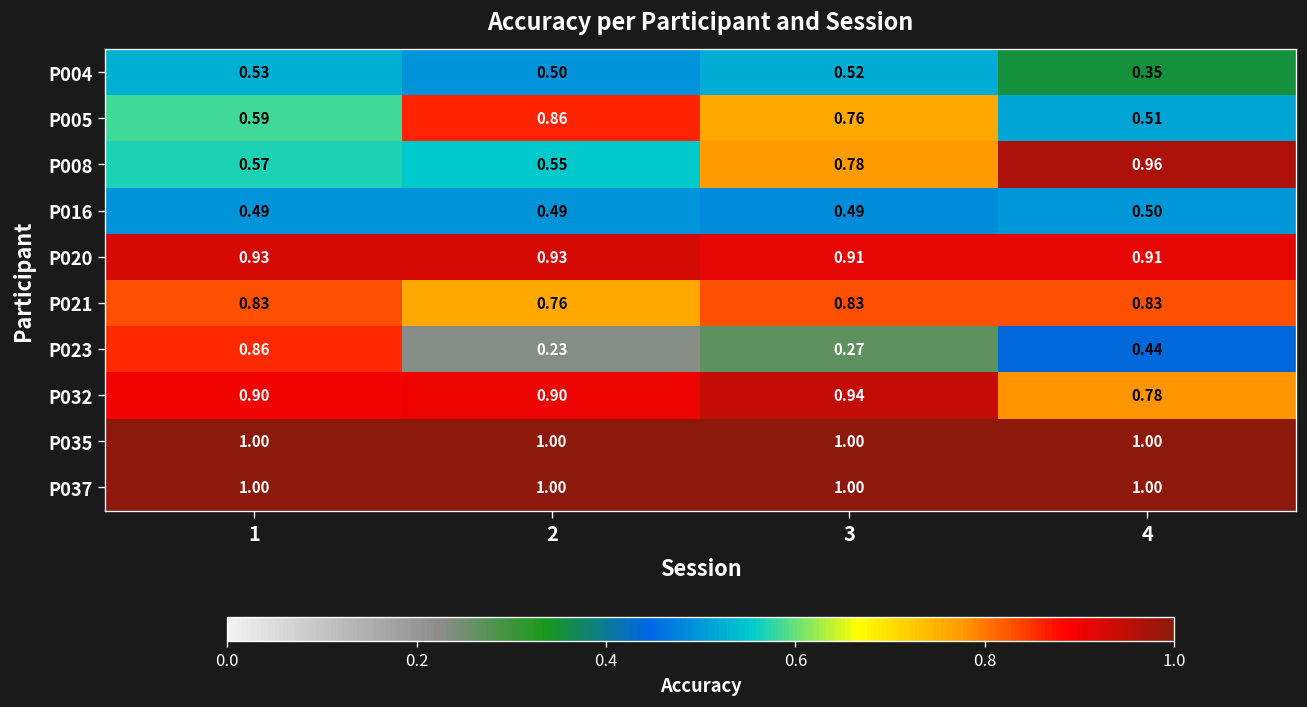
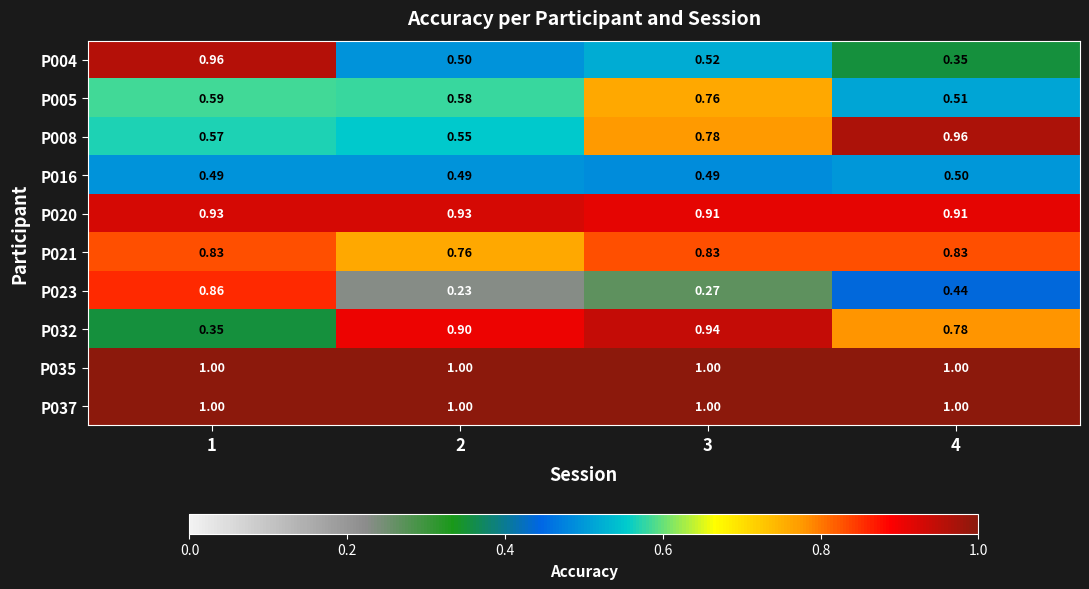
P004, 1: 0.53 -> 0.96
P005, 2: 0.86 -> 0.58
P032, 1: 0.90 -> 0.35
